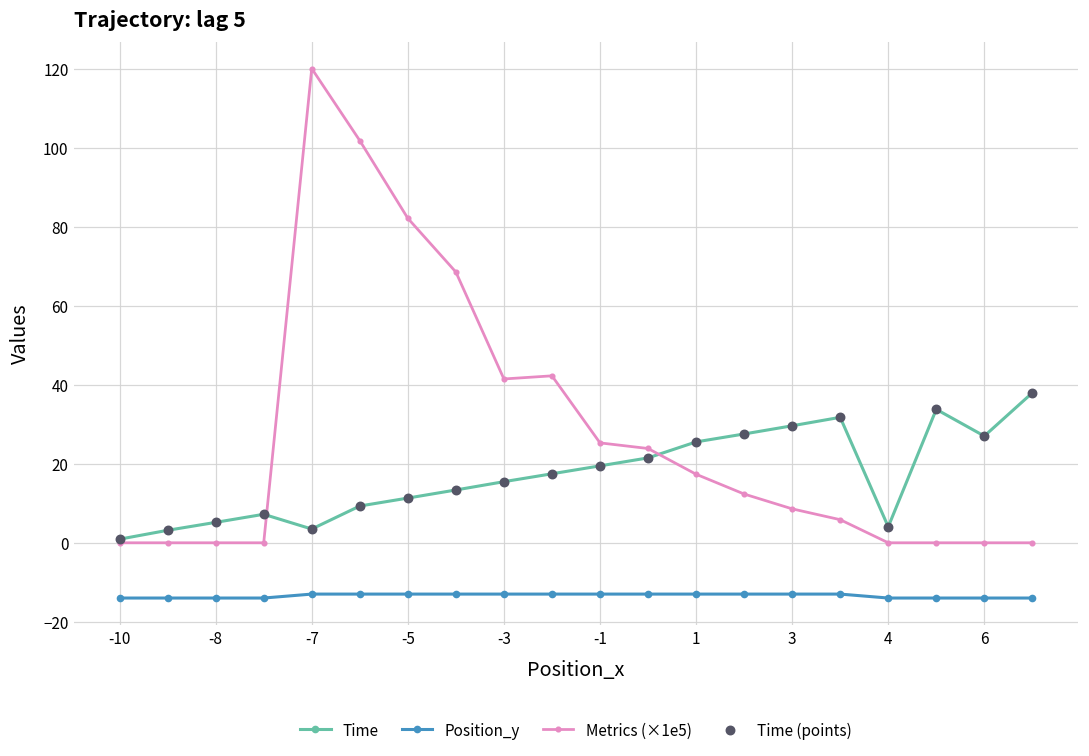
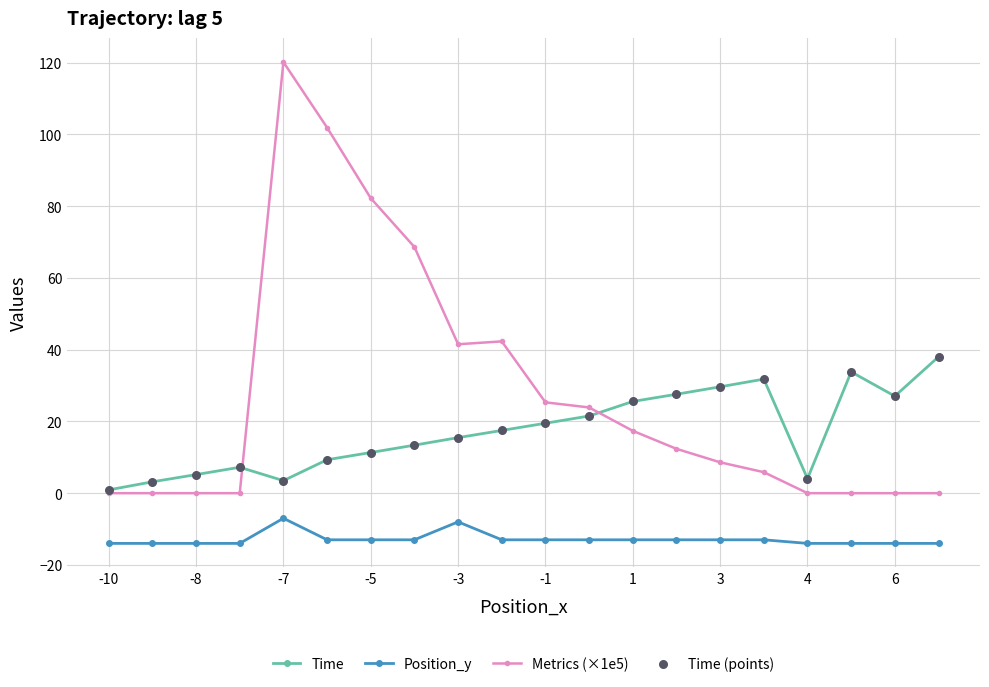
Position_y, -7: -13 -> -7
Position_y, -3: -13 -> -8
